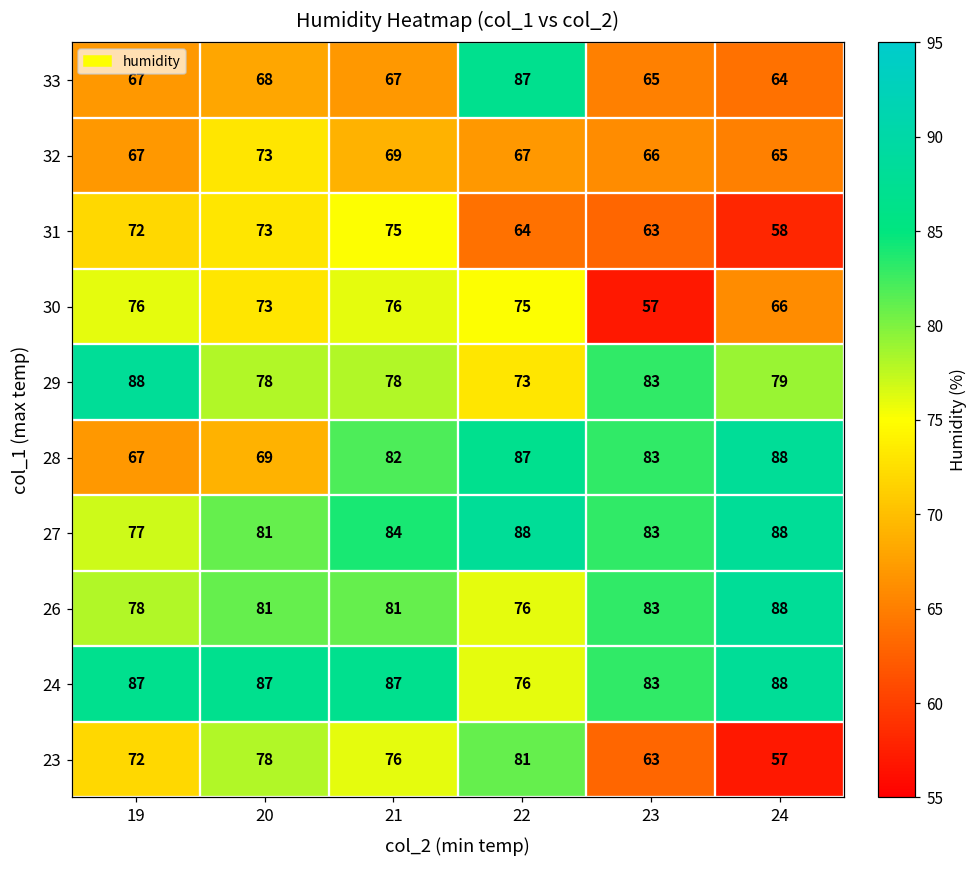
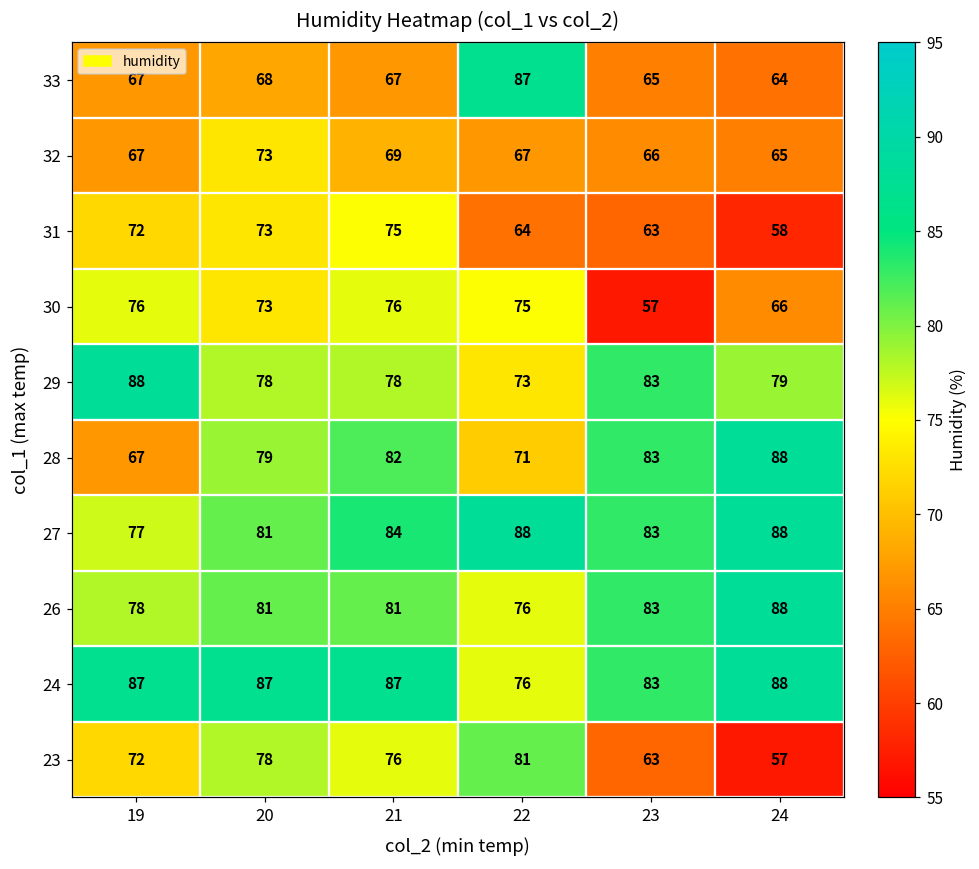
28, 20: 69 -> 79
28, 22: 87 -> 71
